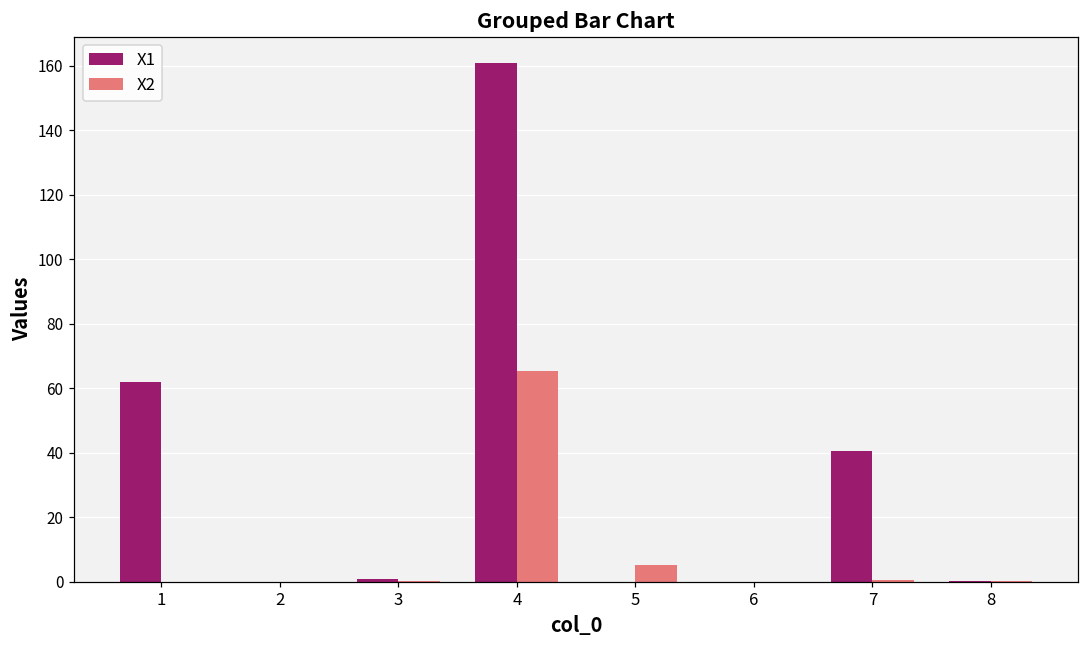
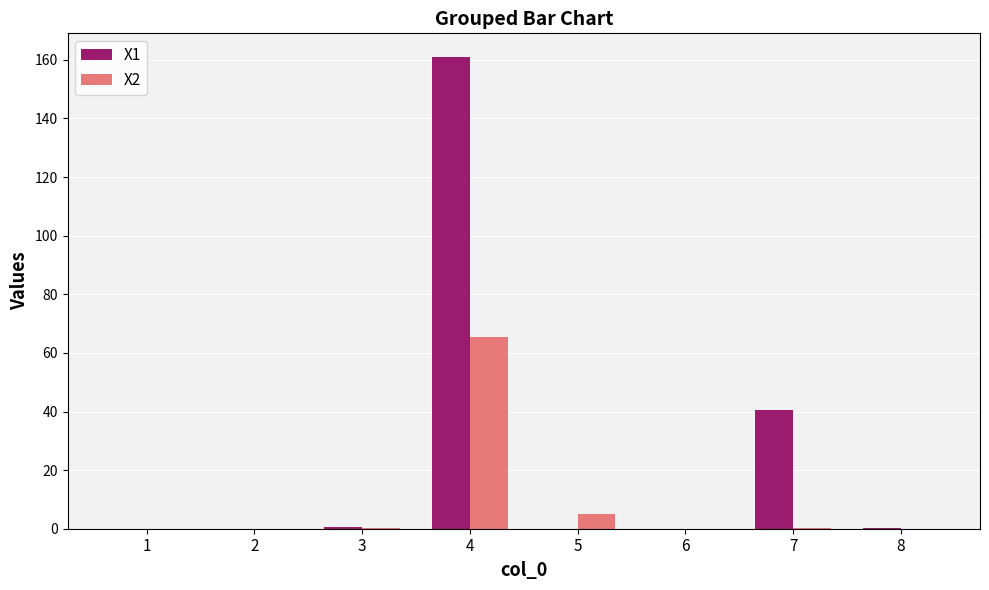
X1, 1: 62 -> 0
